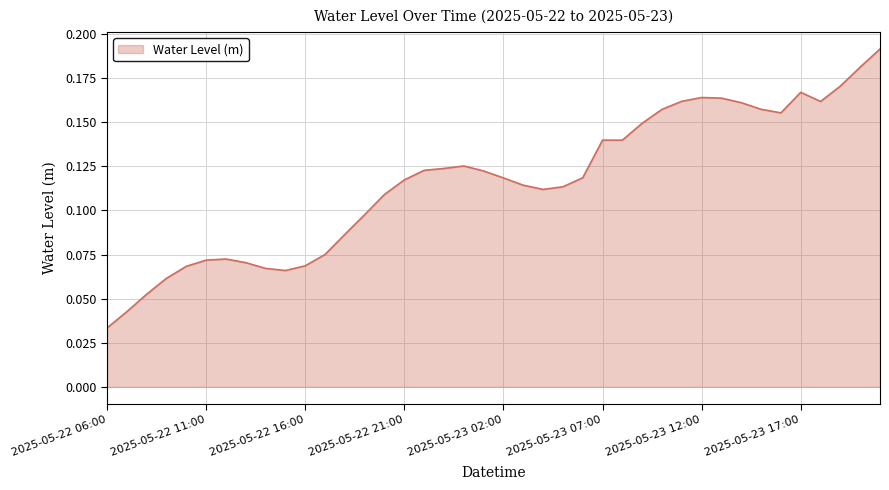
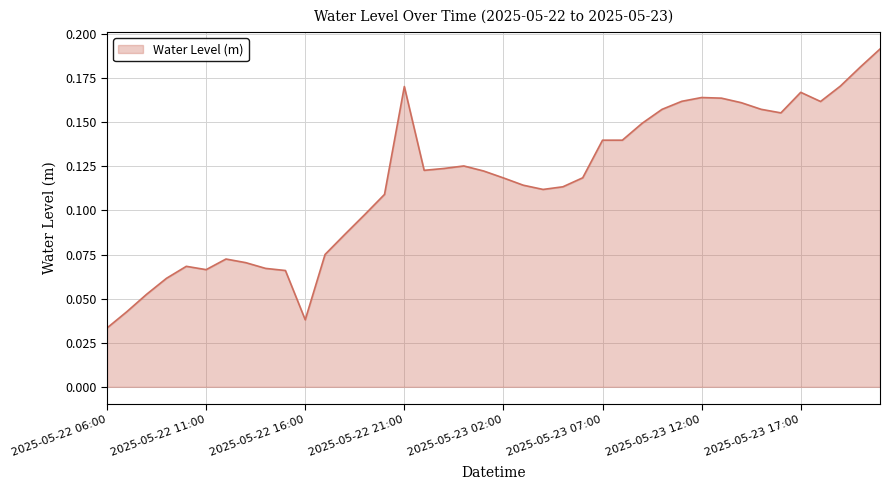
2025-05-22 11:00: 0.072 -> 0.066
2025-05-22 16:00: 0.069 -> 0.038
2025-05-22 21:00: 0.117 -> 0.170
